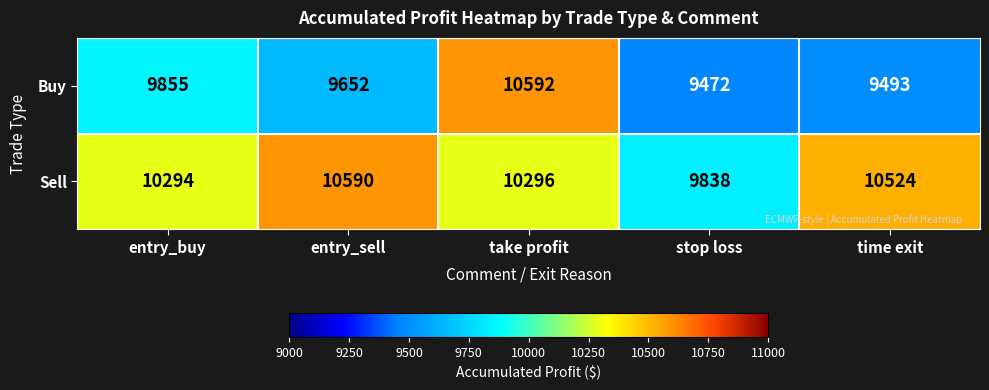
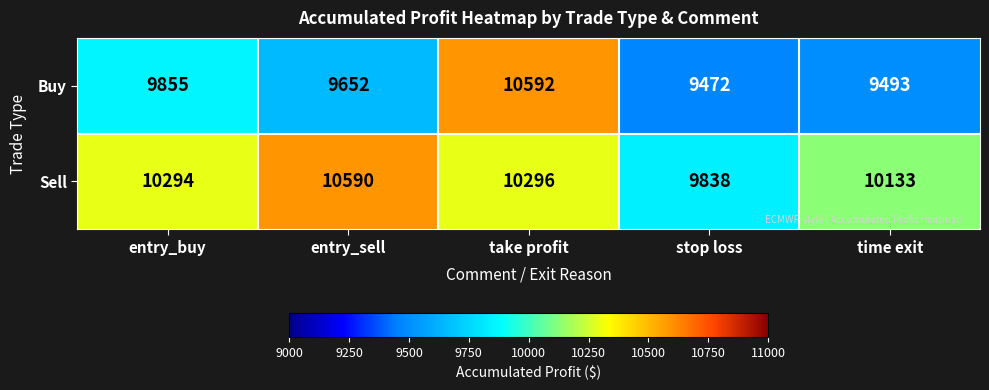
Sell, time exit: 10524 -> 10133
